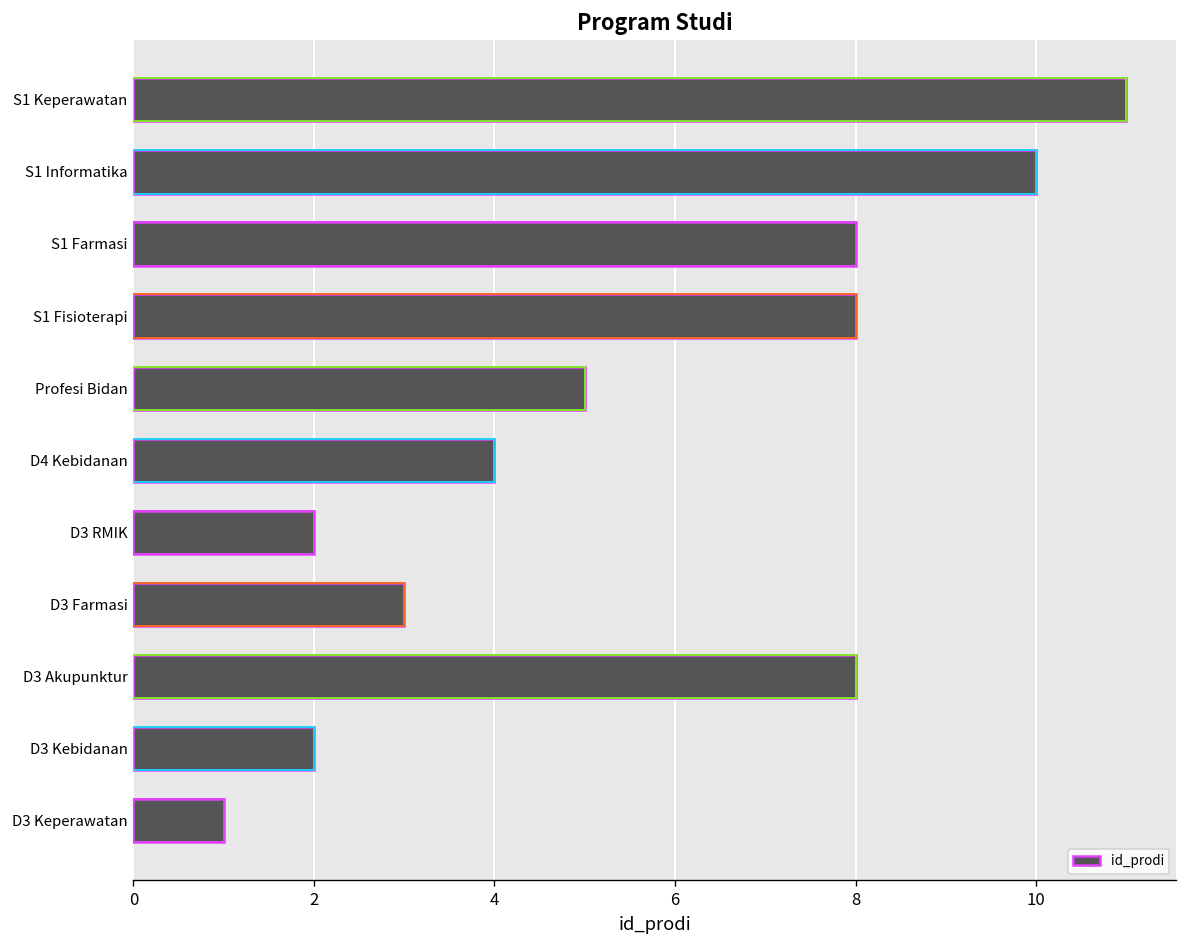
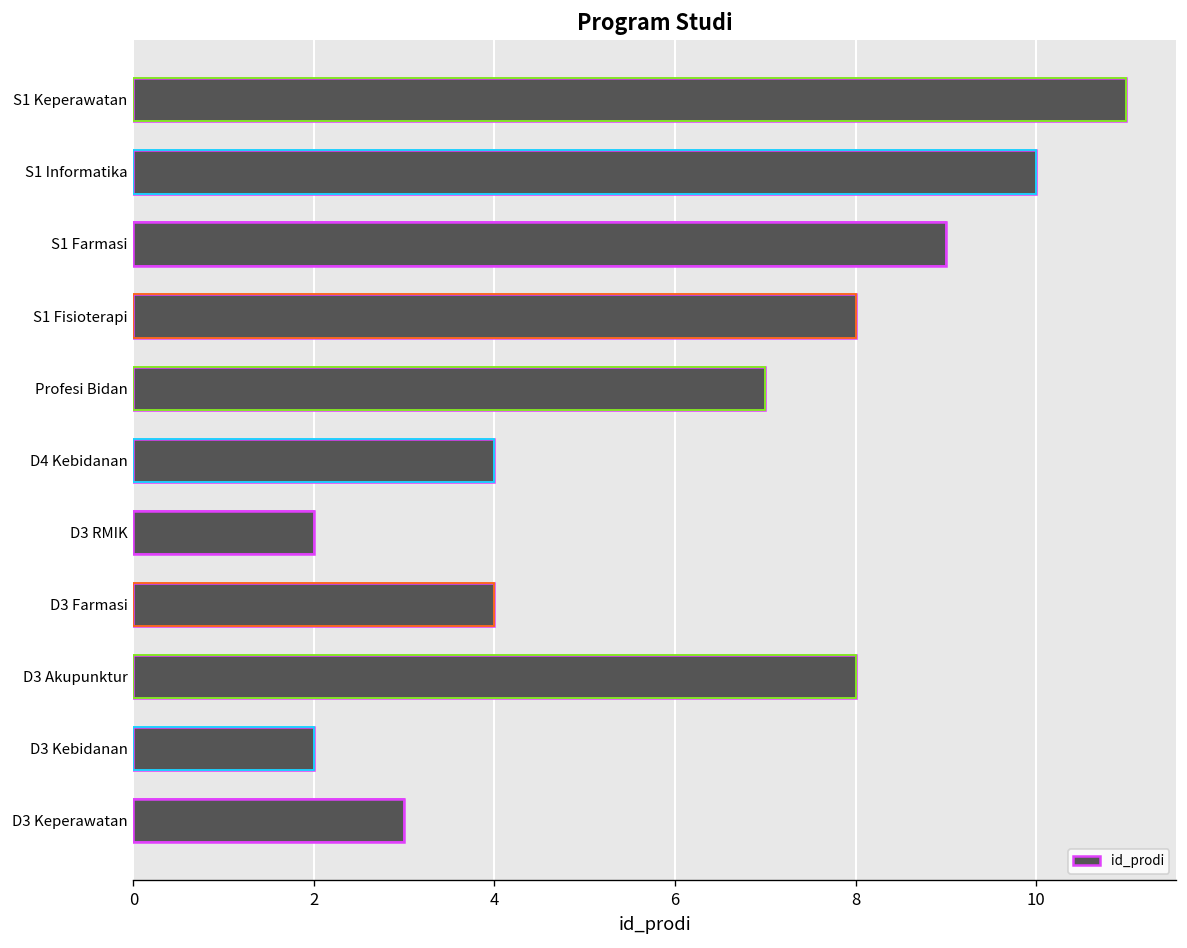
id_prodi, S1 Farmasi: 8 -> 9
id_prodi, Profesi Bidan: 5 -> 7
id_prodi, D3 Farmasi: 3 -> 4
id_prodi, D3 Keperawatan: 1 -> 3
